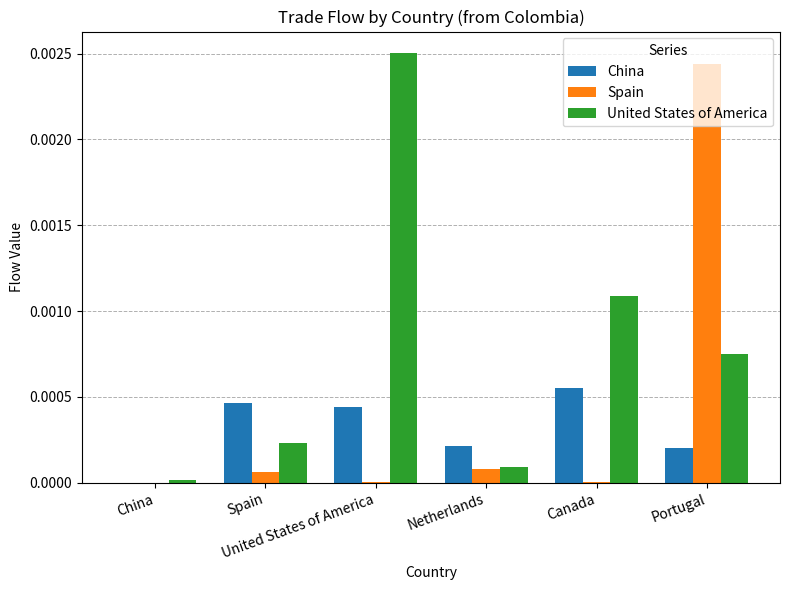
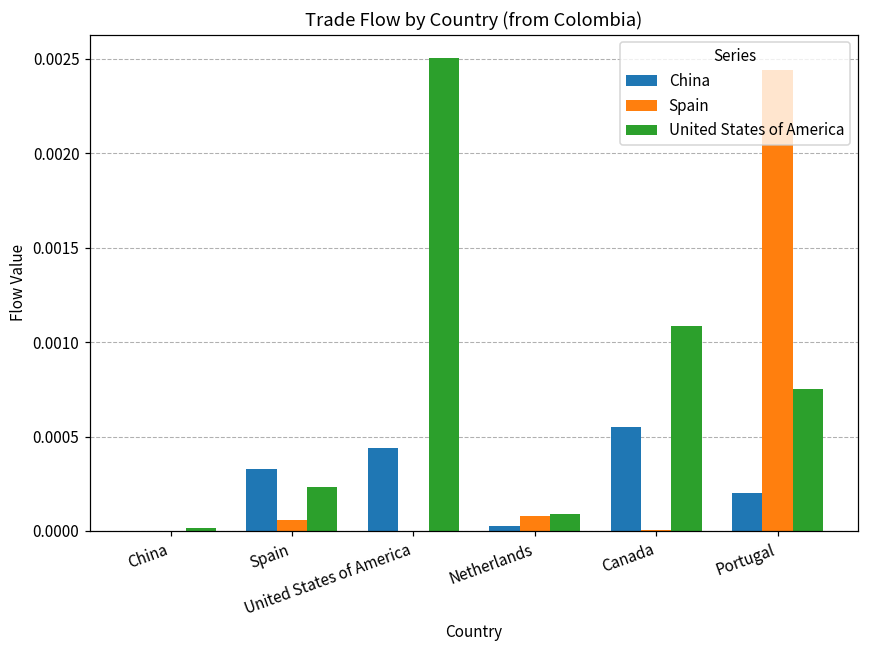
China, Spain: 0.00046 -> 0.00033
China, Netherlands: 0.00021 -> 0.00003
